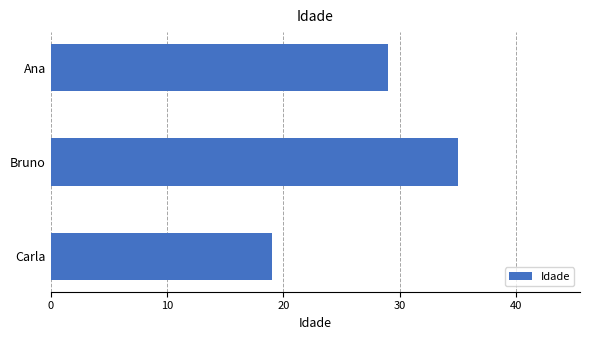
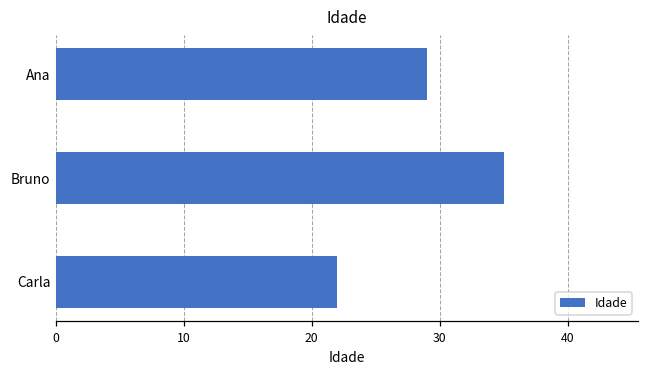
Carla: 19 -> 22
